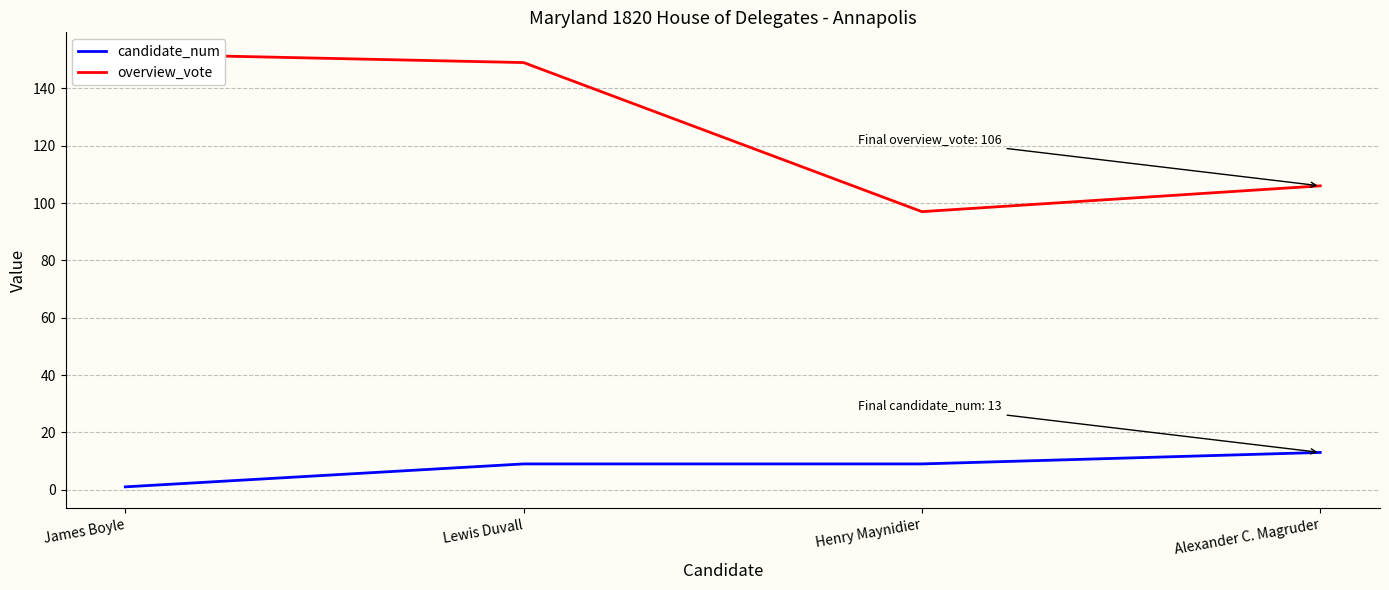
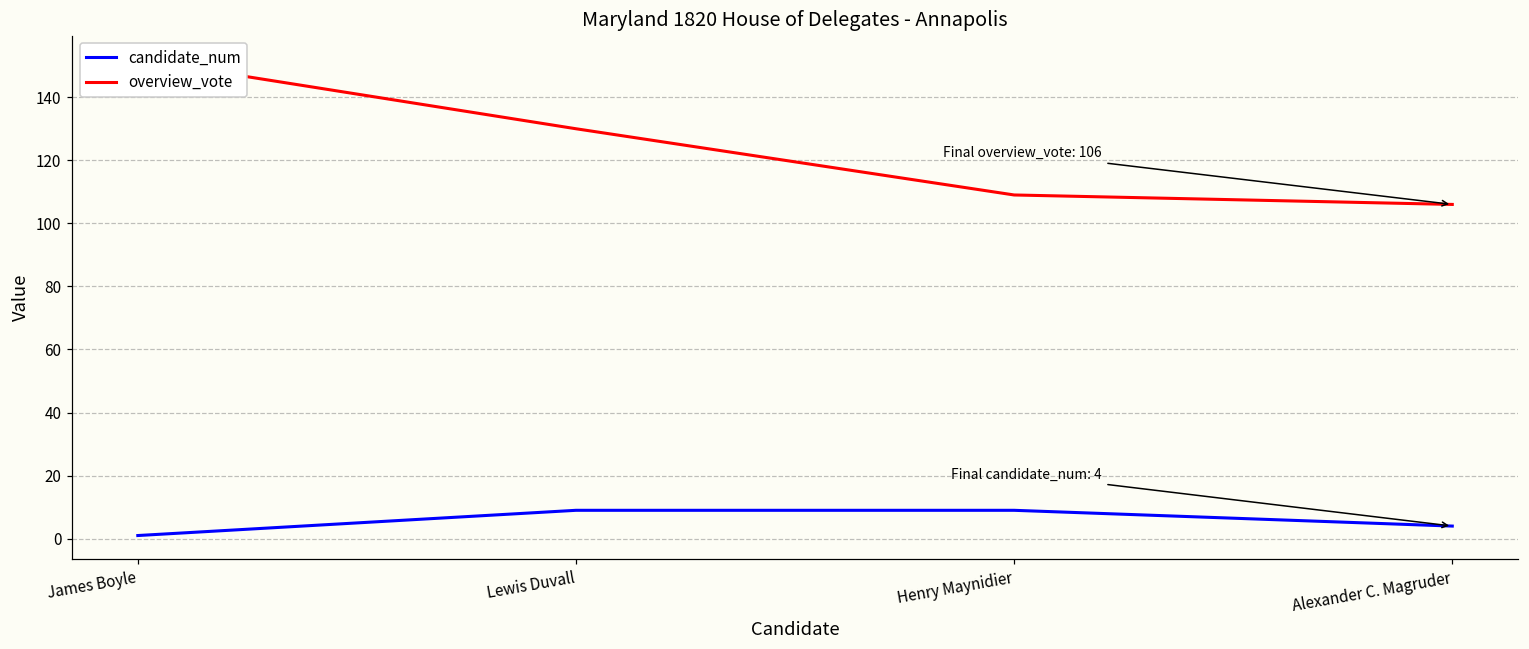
overview_vote, Lewis Duvall: 149 -> 130
overview_vote, Henry Maynidier: 97 -> 109
candidate_num, Alexander C. Magruder: 13 -> 4
